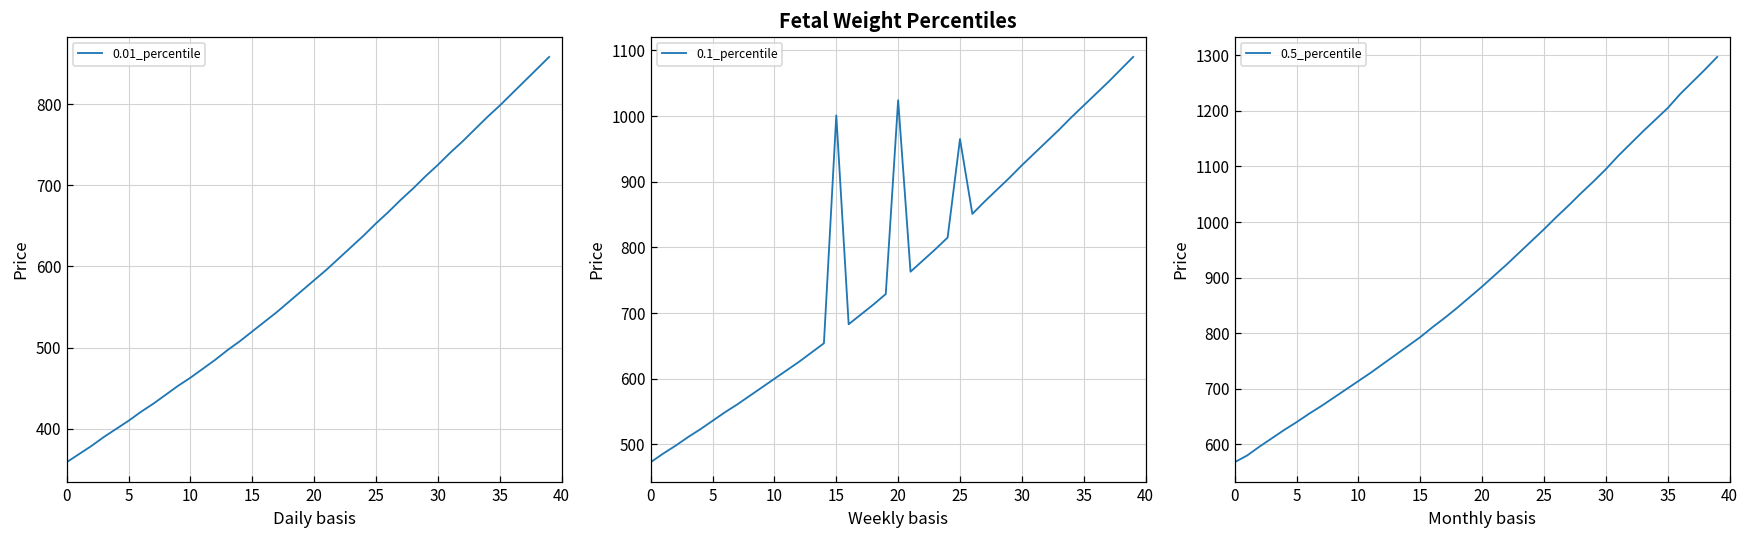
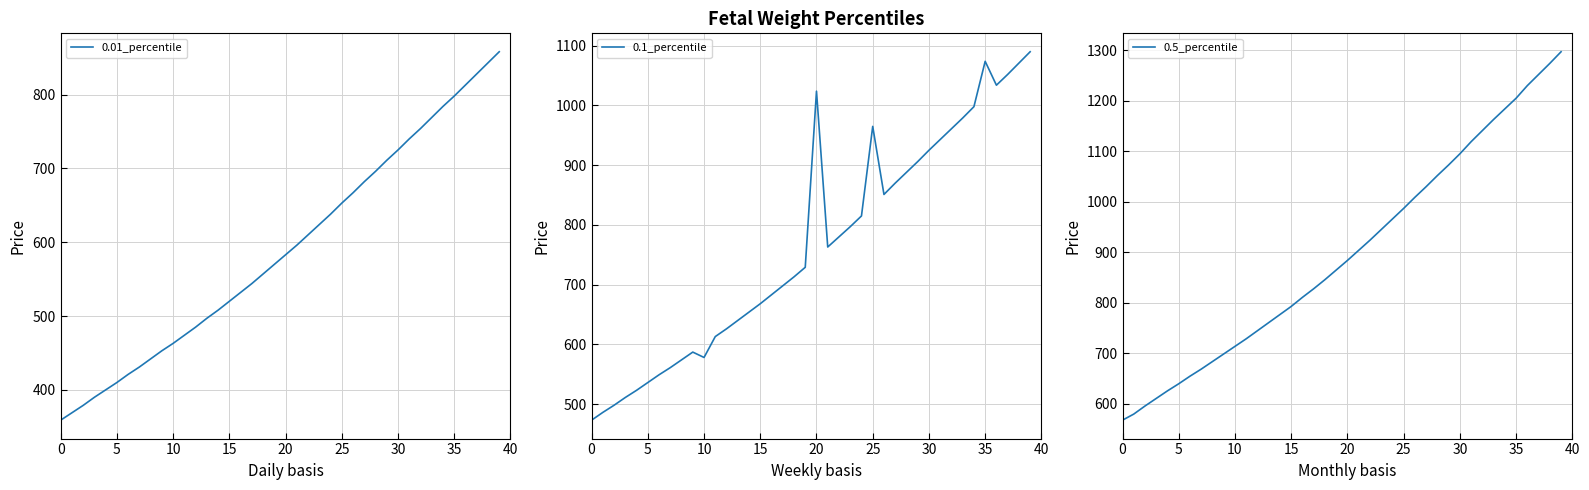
Fetal Weight Percentiles, 10: 600 -> 580
Fetal Weight Percentiles, 15: 1000 -> 670
Fetal Weight Percentiles, 35: 1020 -> 1070
